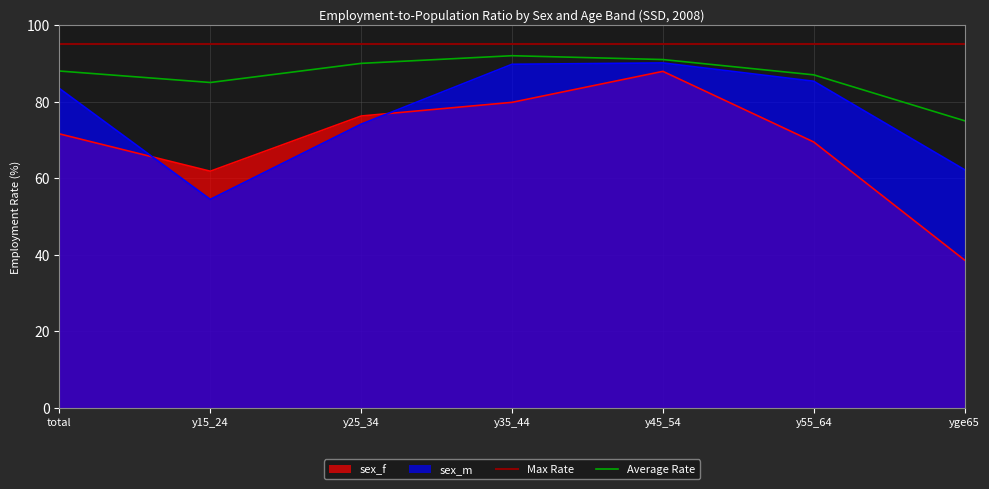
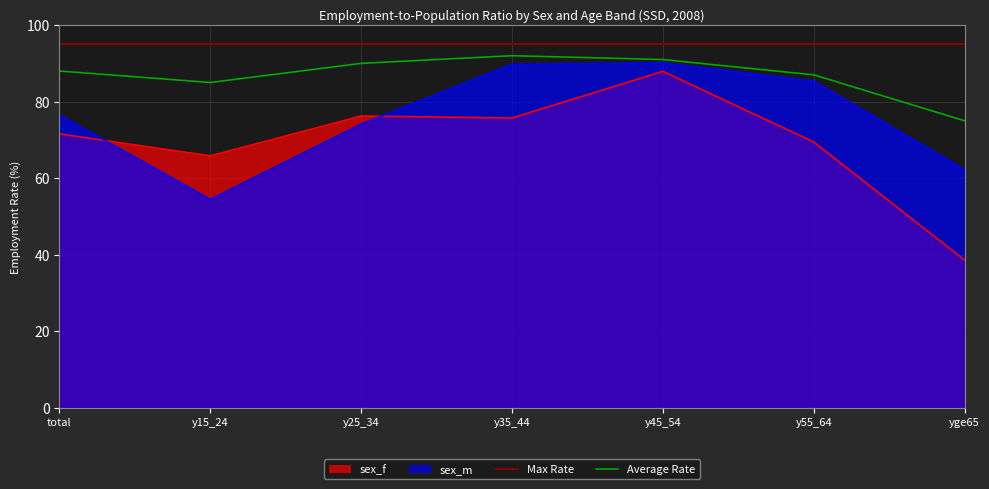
sex_m, total: 83 -> 77
sex_f, y15_24: 62 -> 66
sex_f, y35_44: 80 -> 76
